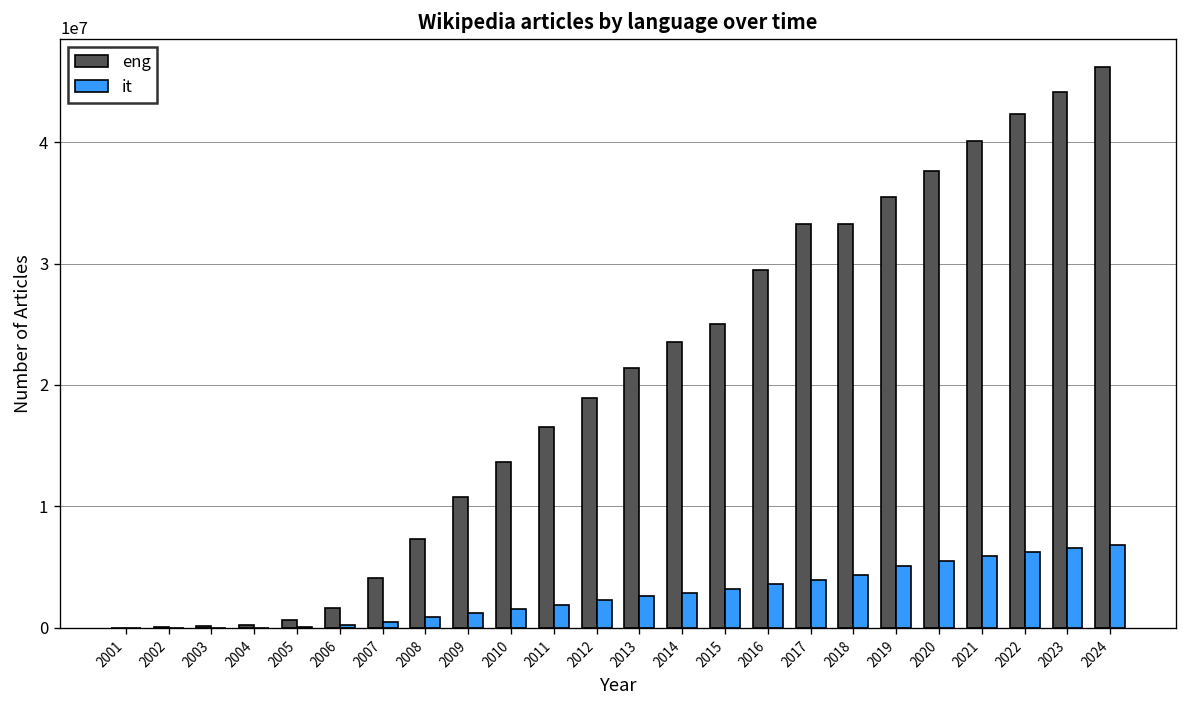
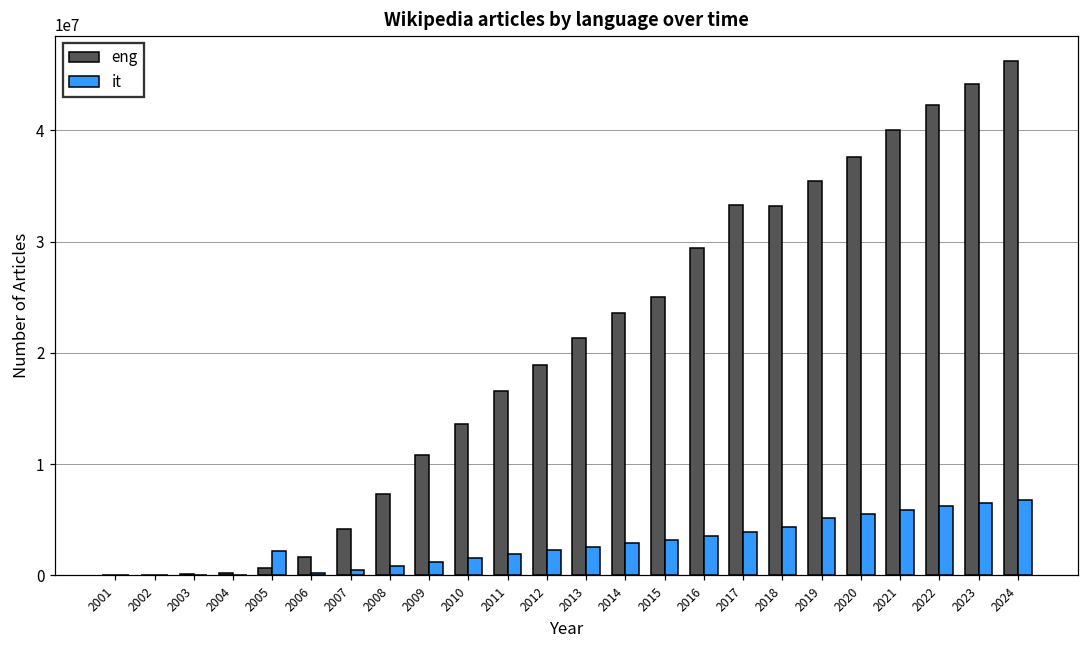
it, 2005: 0 -> 2200000
